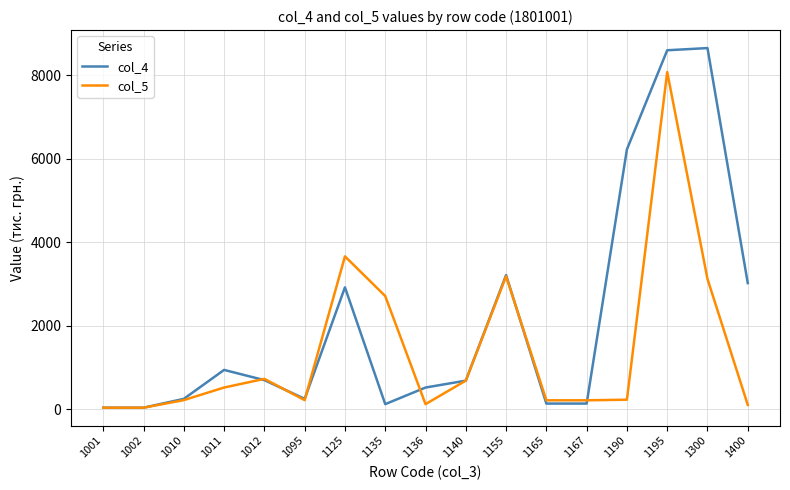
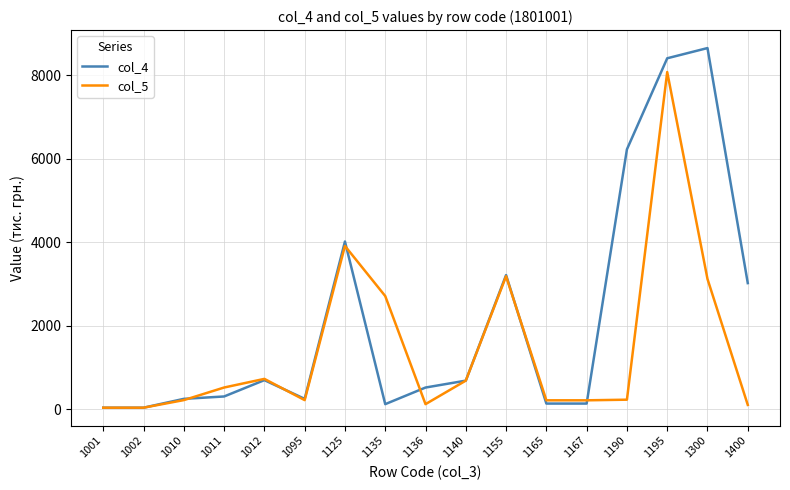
col_4, 1011: 900 -> 300
col_4, 1125: 2900 -> 4000
col_5, 1125: 3700 -> 3900
col_4, 1195: 8600 -> 8400
